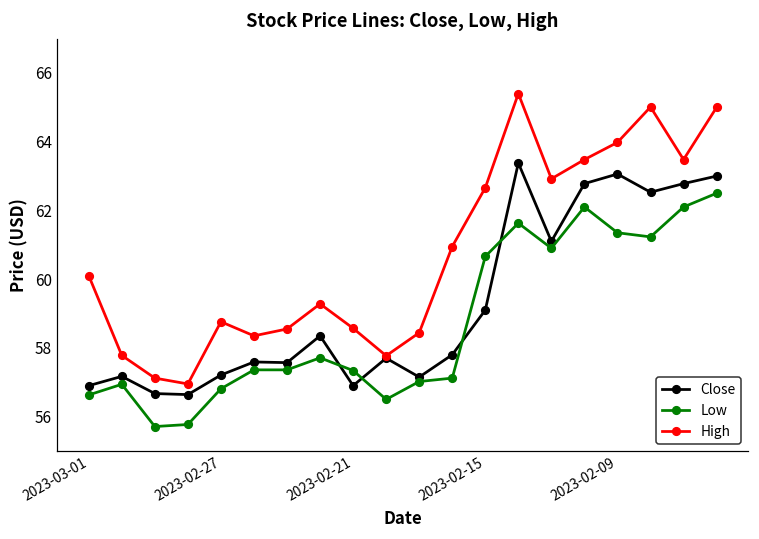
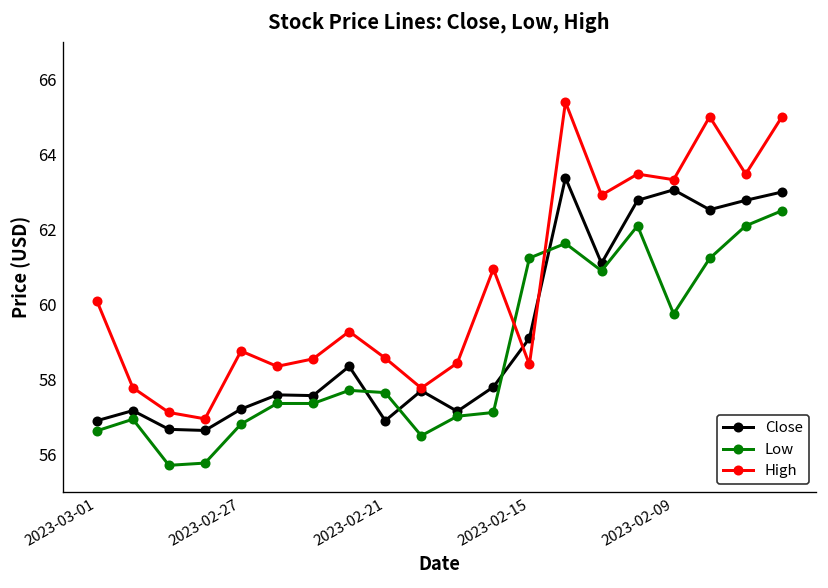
Low, 2023-02-21: 57.3 -> 57.7
Low, 2023-02-15: 60.7 -> 61.2
High, 2023-02-15: 62.7 -> 58.4
Low, 2023-02-09: 61.4 -> 59.8
High, 2023-02-09: 64.0 -> 63.3
